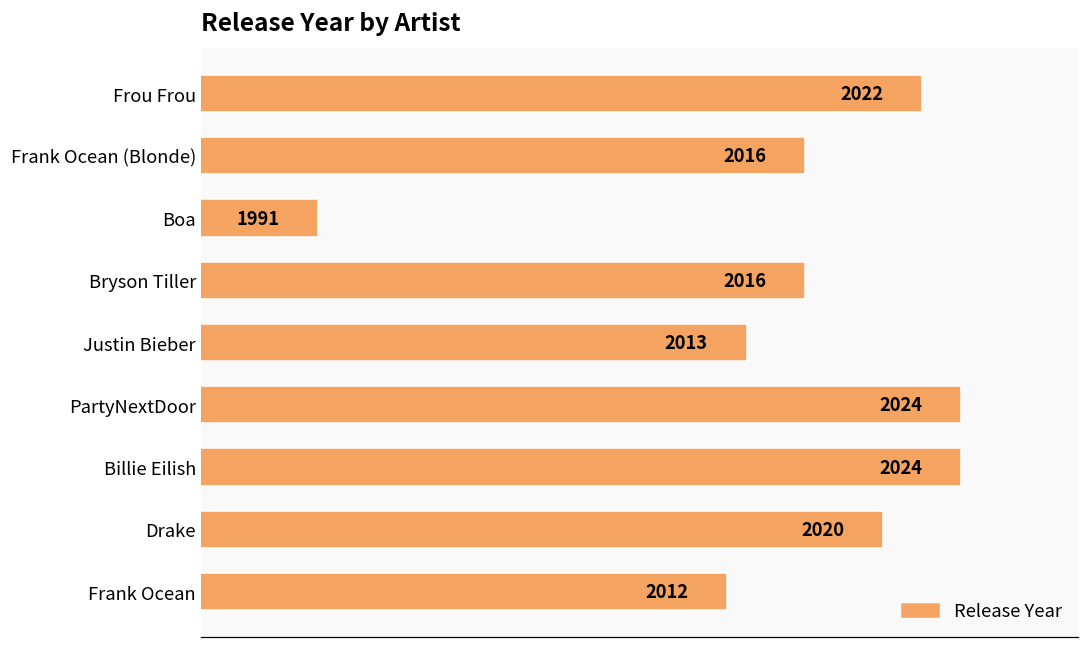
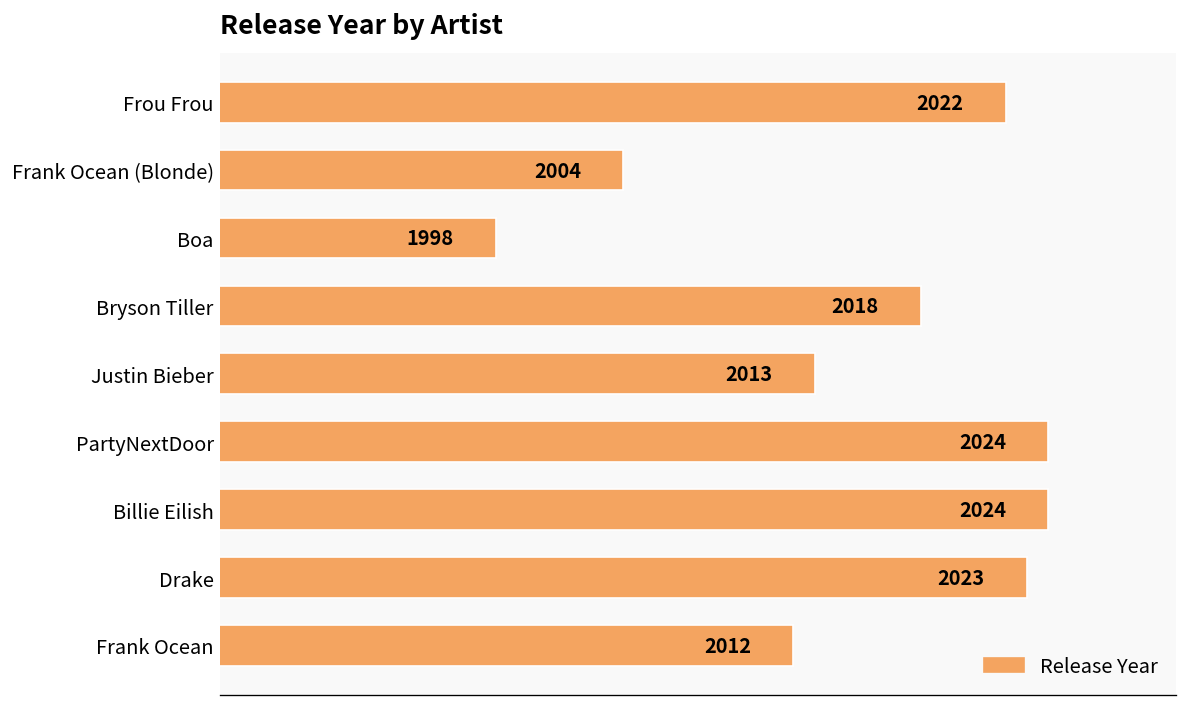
Frank Ocean (Blonde): 2016 -> 2004
Boa: 1991 -> 1998
Bryson Tiller: 2016 -> 2018
Drake: 2020 -> 2023
